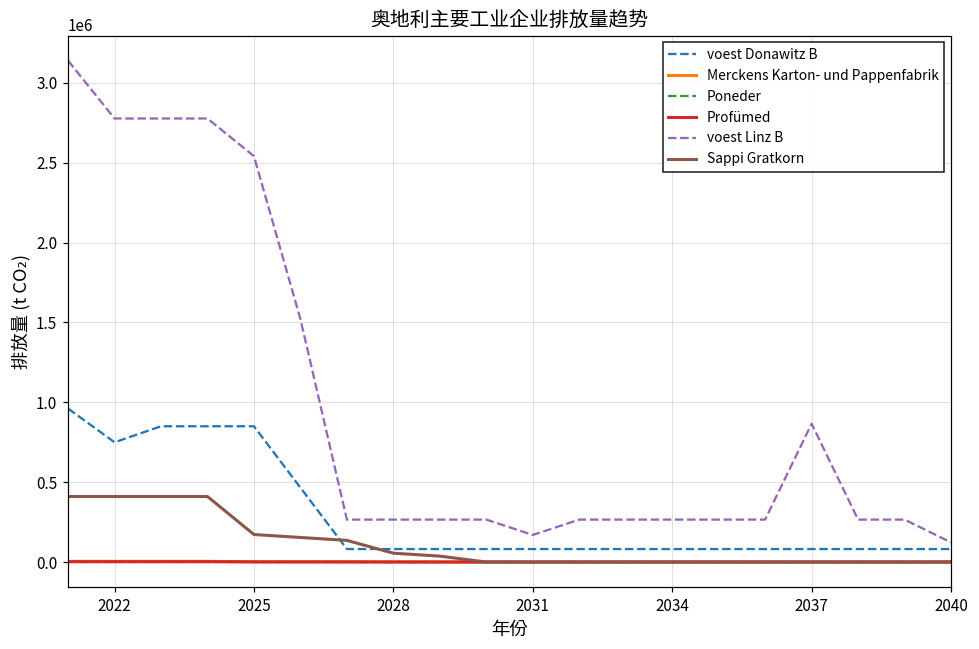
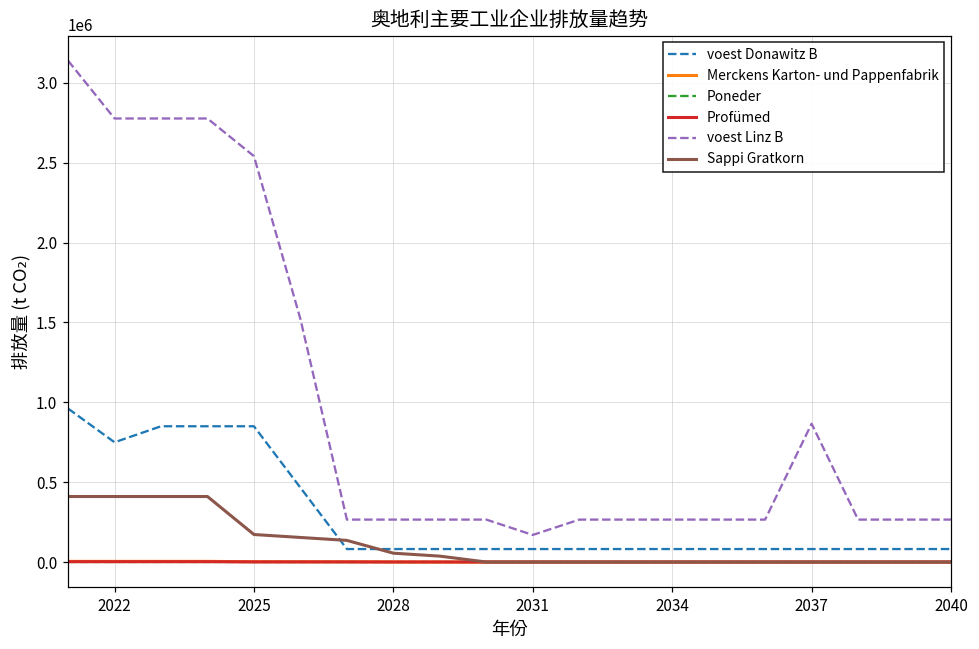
voest Linz B, 2040: 120000 -> 270000
